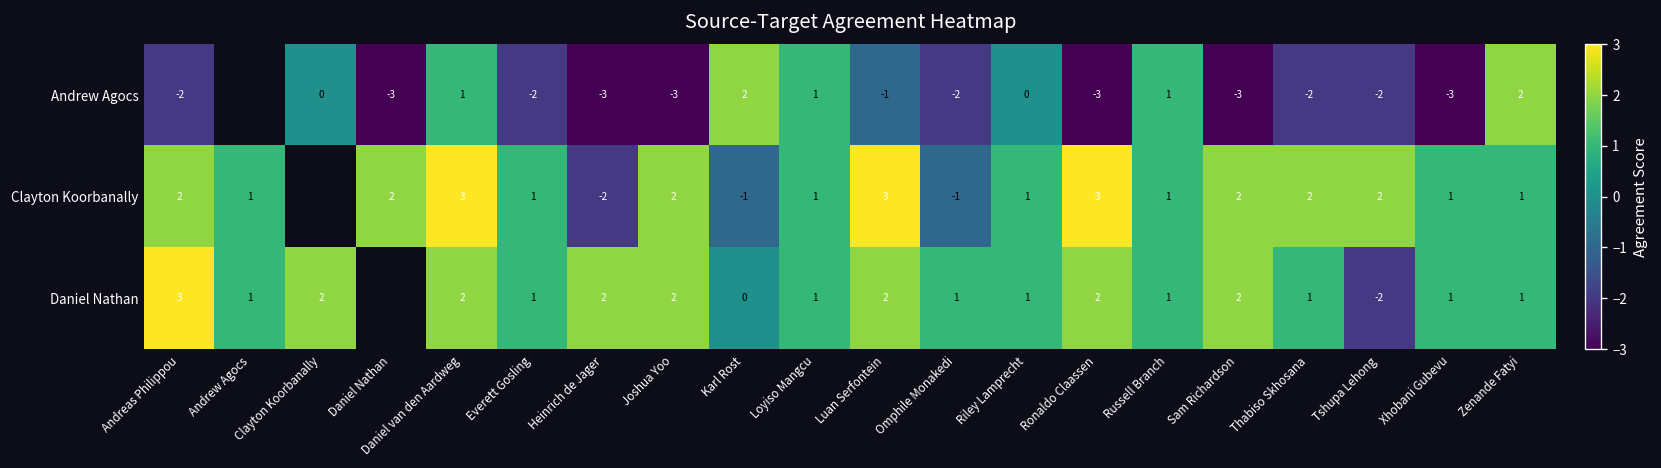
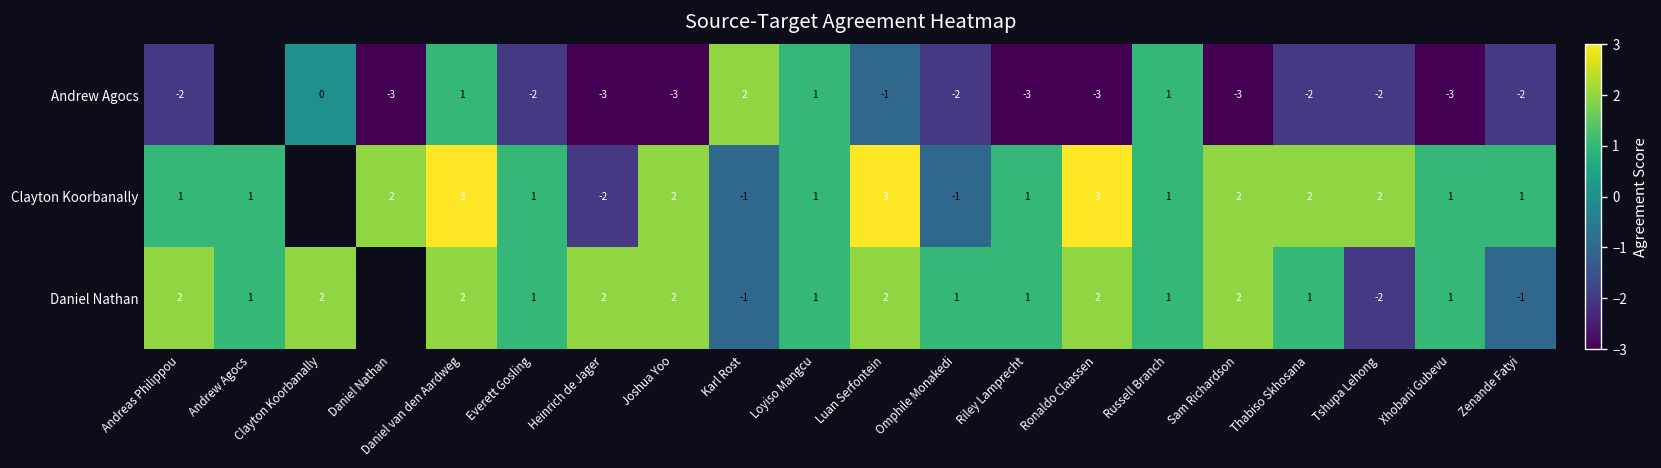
Andrew Agocs, Riley Lamprecht: 0 -> -3
Andrew Agocs, Zenande Fatyi: 2 -> -2
Clayton Koorbanally, Andreas Philippou: 2 -> 1
Daniel Nathan, Andreas Philippou: 3 -> 2
Daniel Nathan, Karl Rost: 0 -> -1
Daniel Nathan, Zenande Fatyi: 1 -> -1
